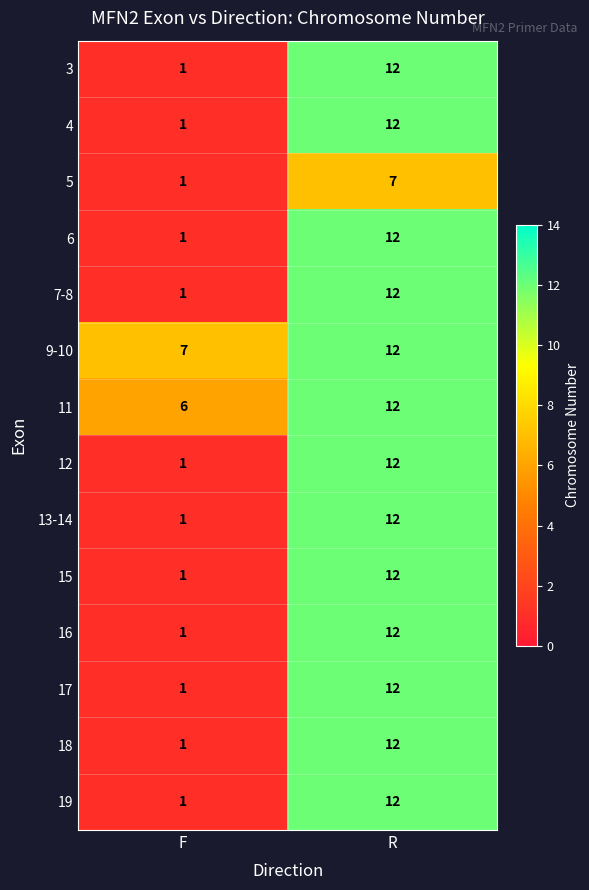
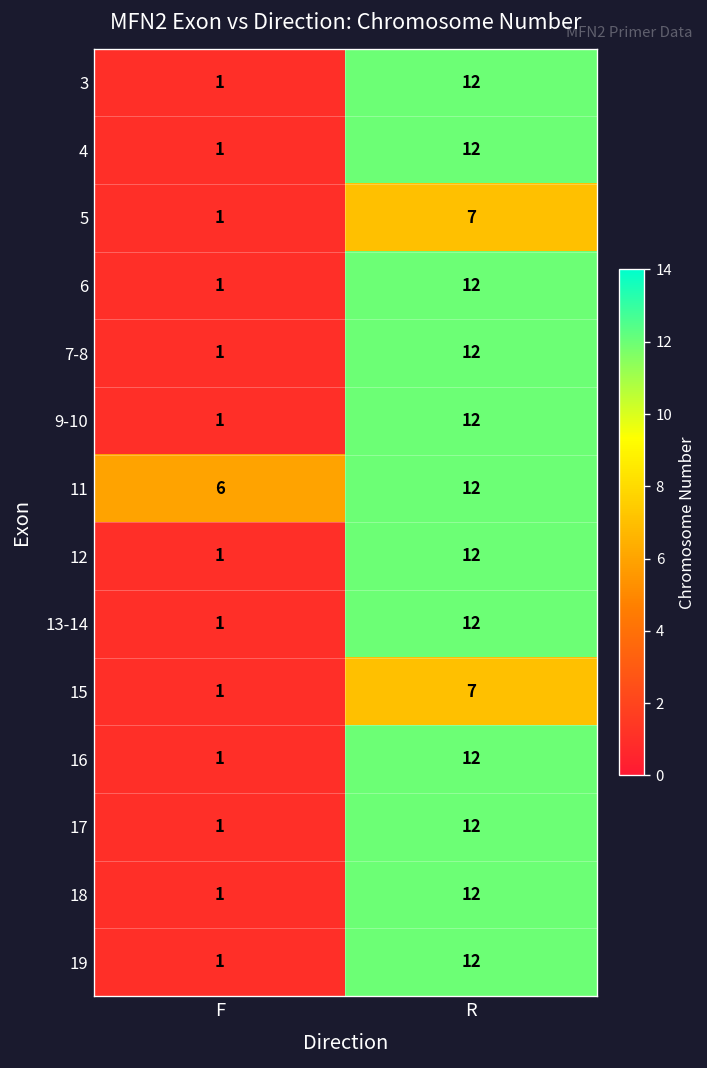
9-10, F: 7 -> 1
15, R: 12 -> 7
